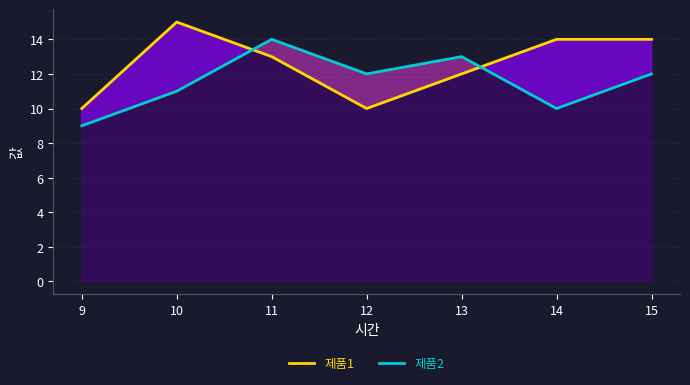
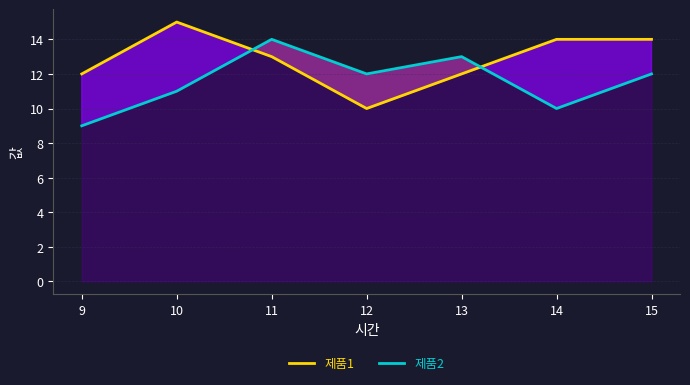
제품1, 9: 10 -> 12
